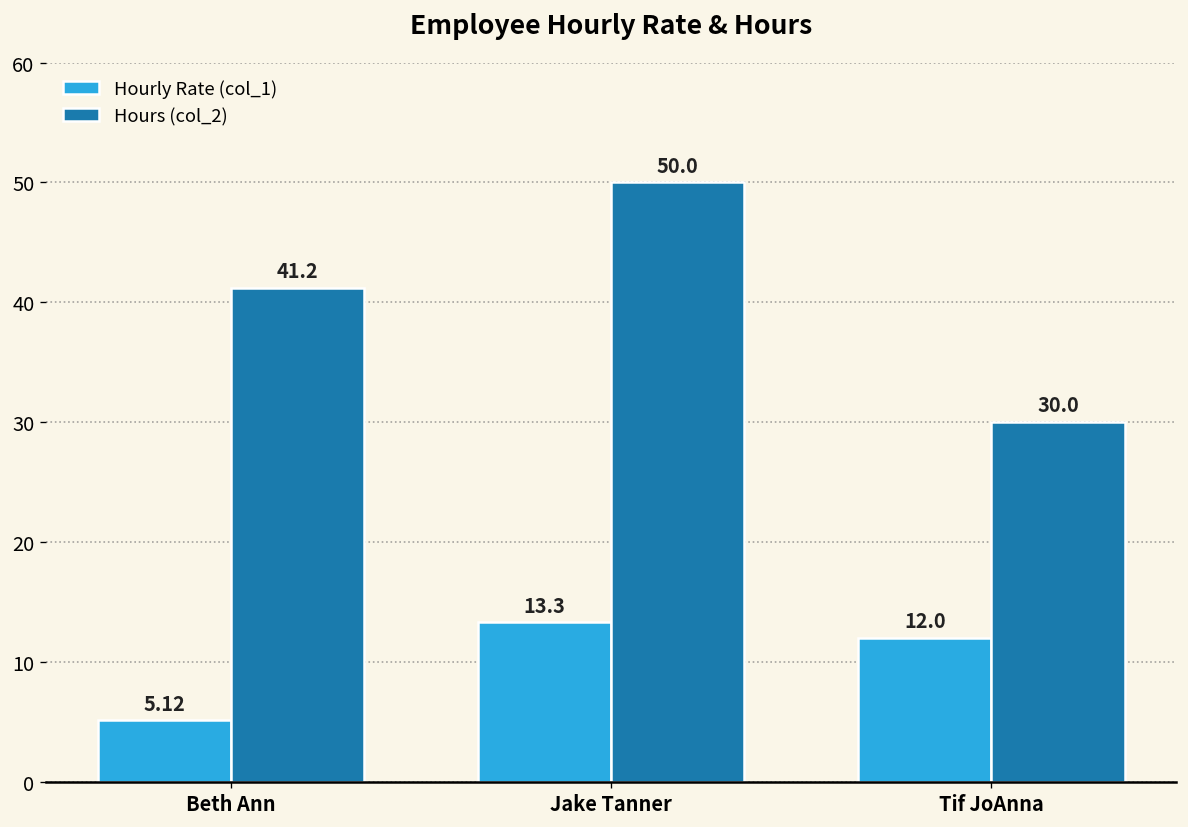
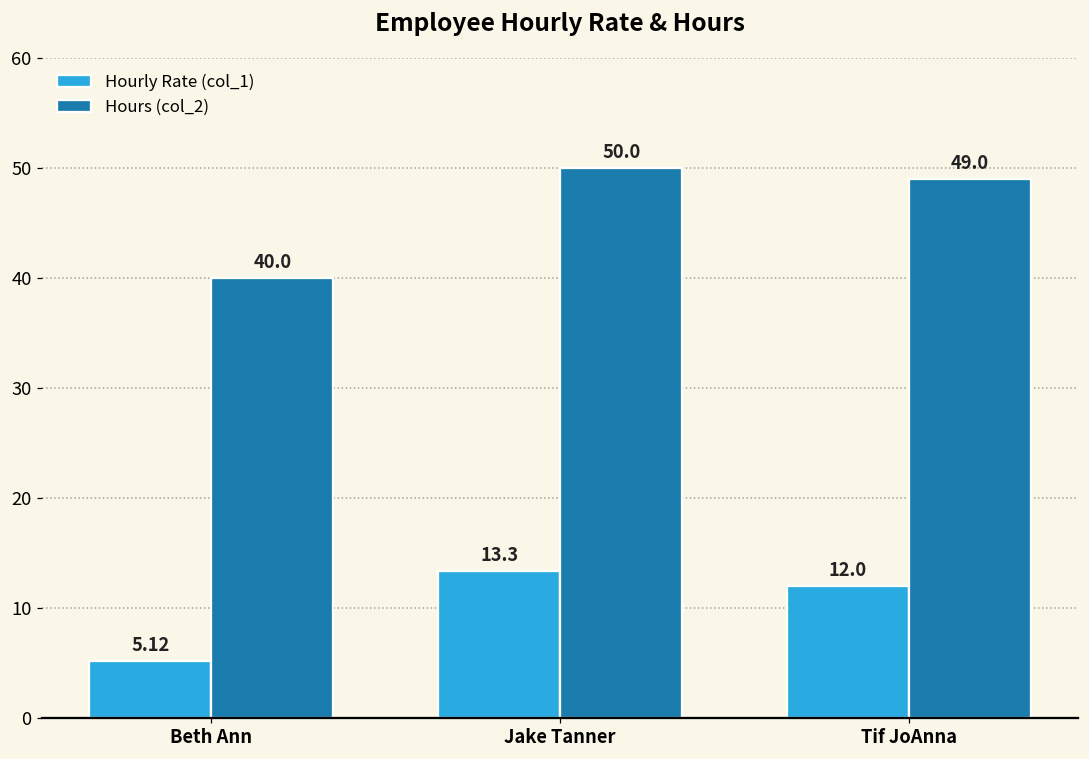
Hours (col_2), Beth Ann: 41.2 -> 40.0
Hours (col_2), Tif JoAnna: 30.0 -> 49.0
